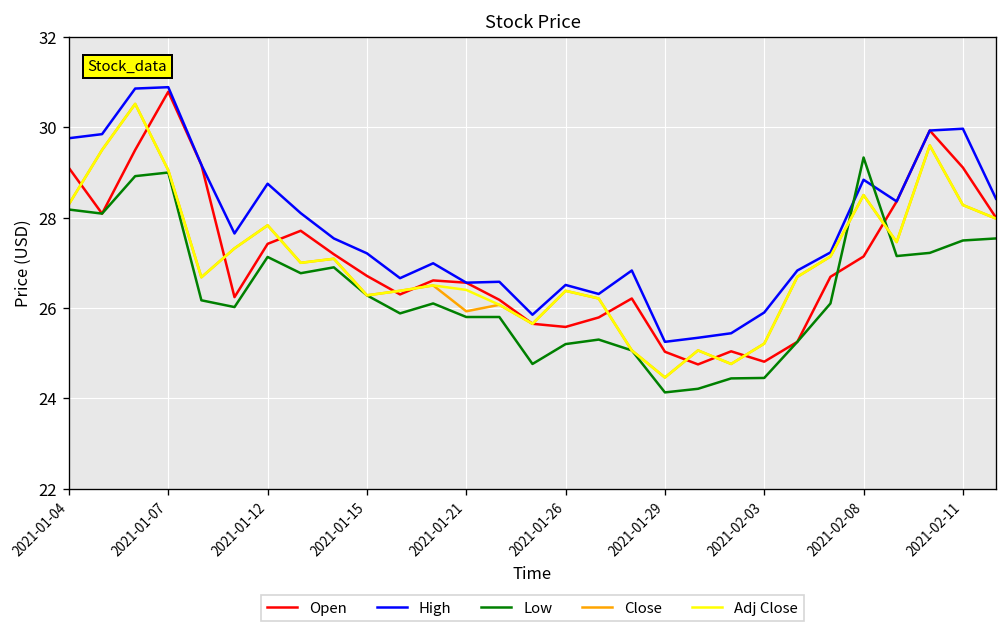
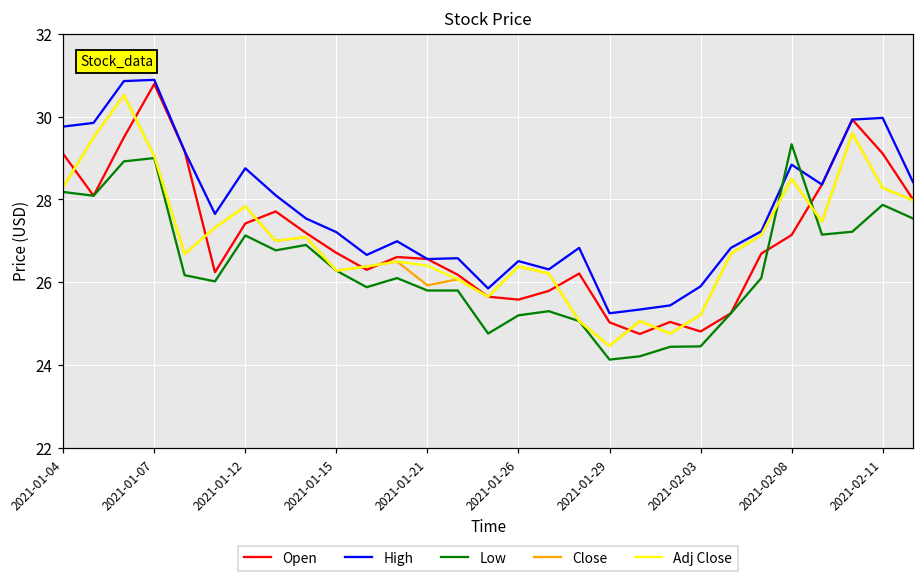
Low, 2021-02-11: 27.5 -> 27.9
